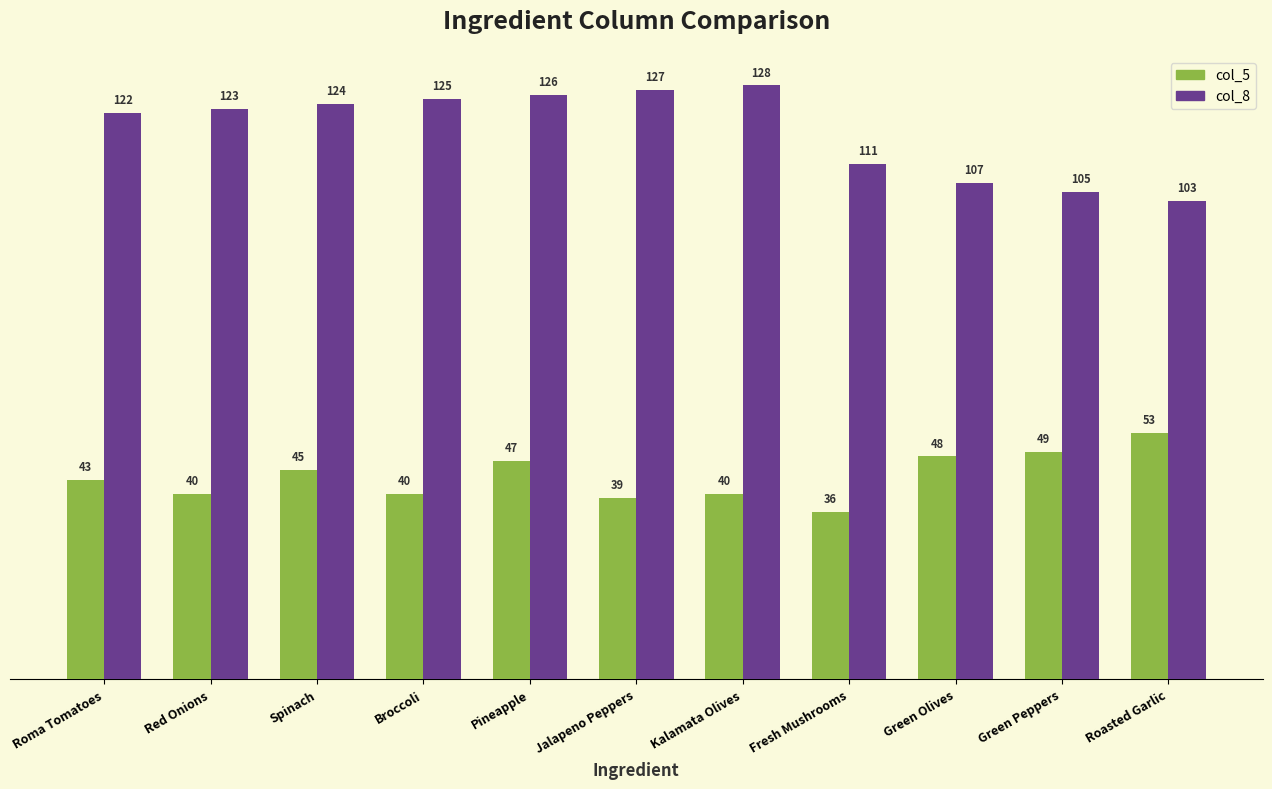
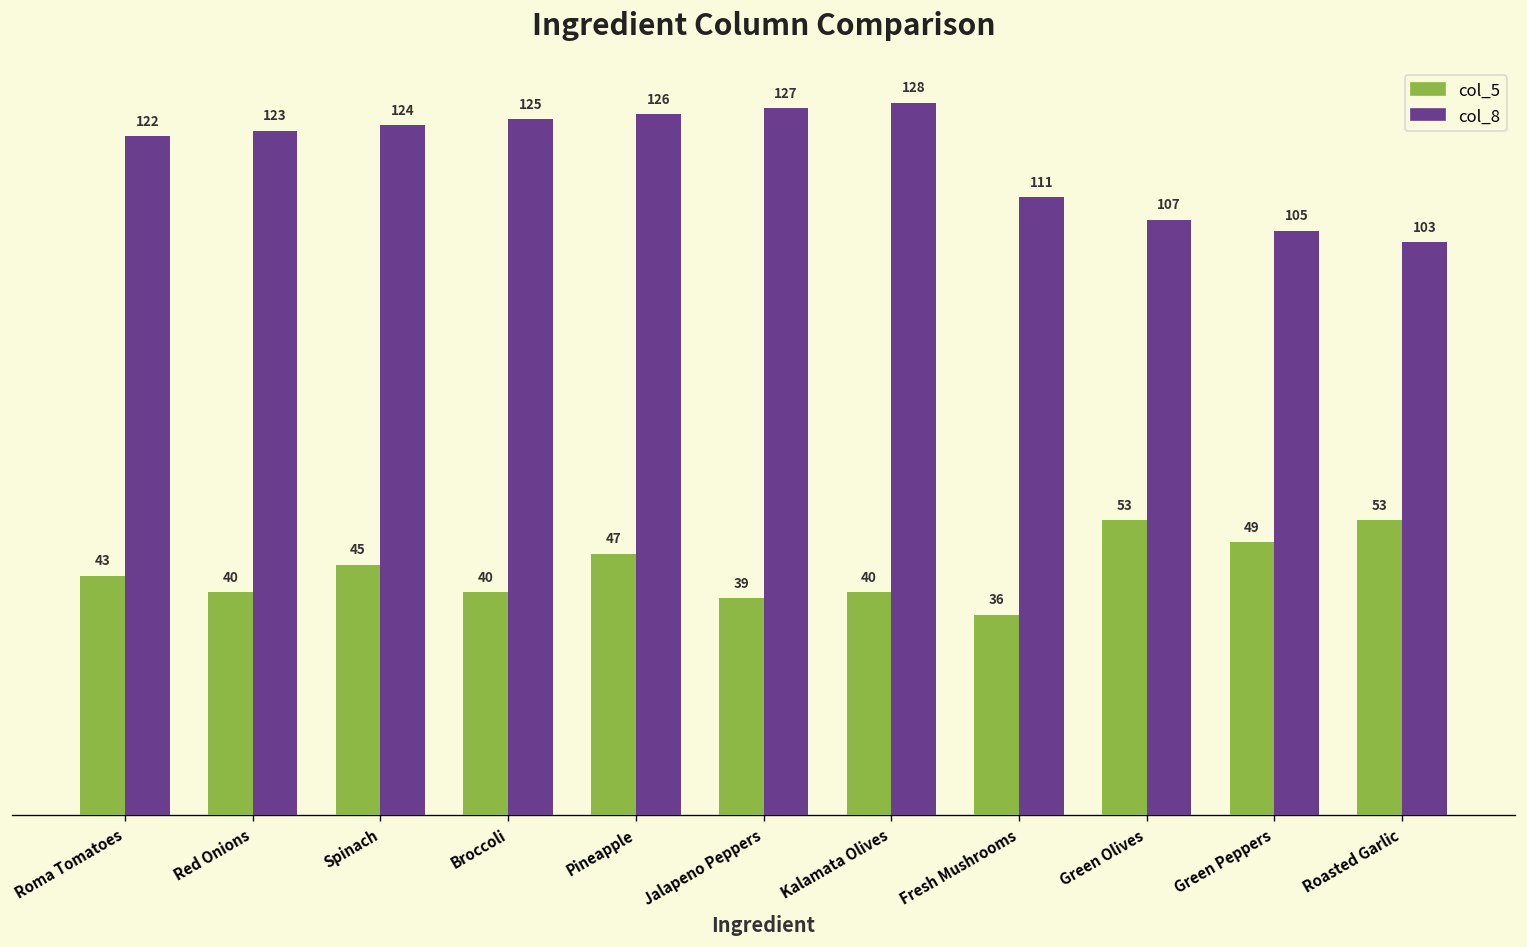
col_5, Green Olives: 48 -> 53
